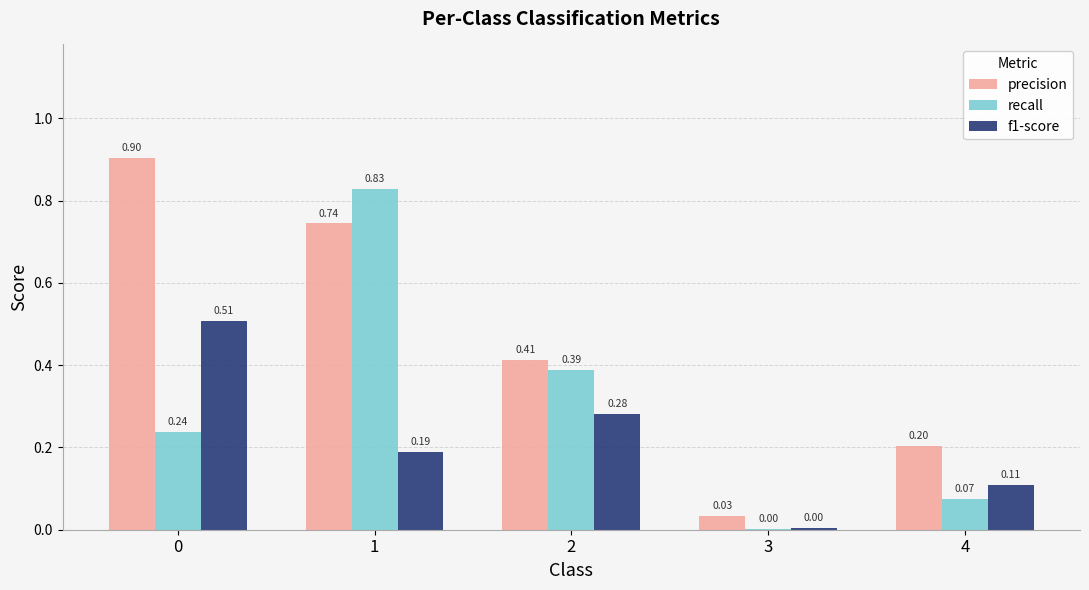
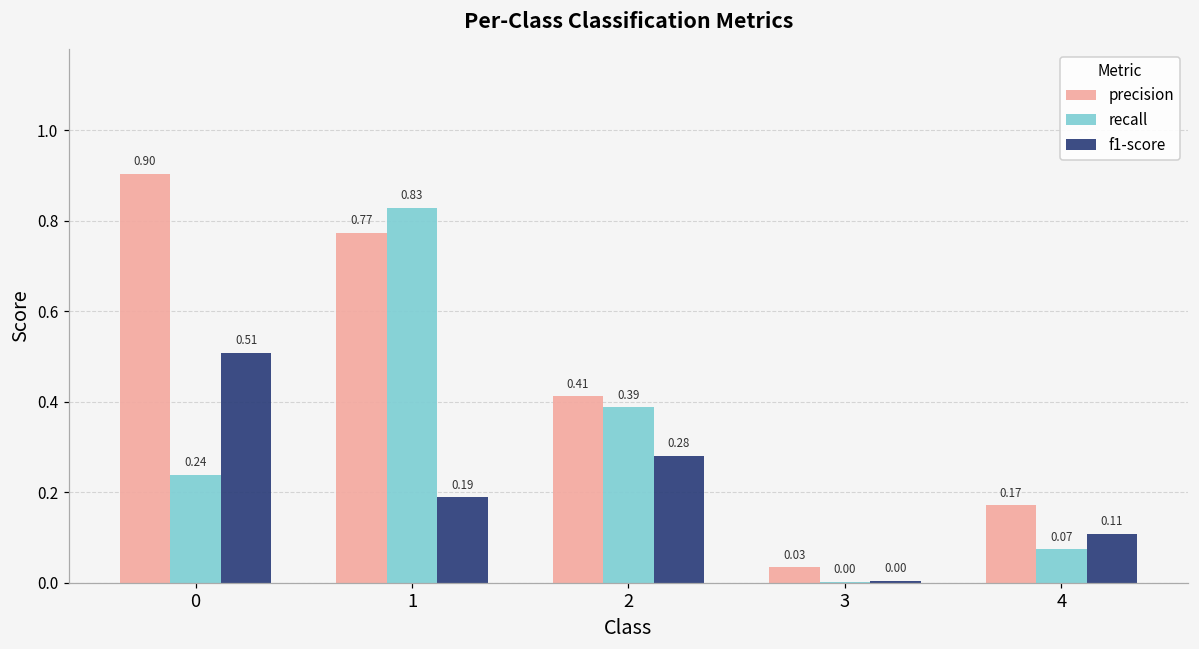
precision, 1: 0.74 -> 0.77
precision, 4: 0.20 -> 0.17
